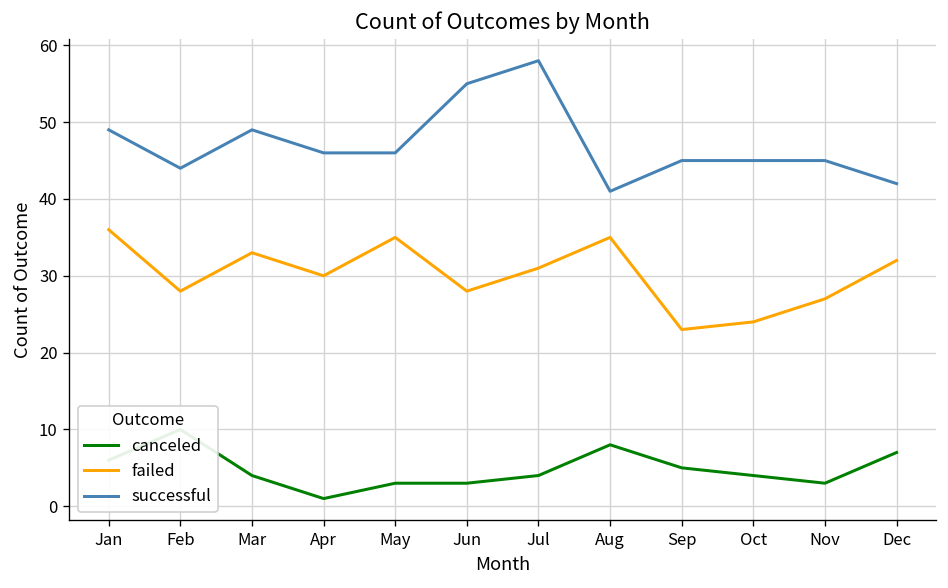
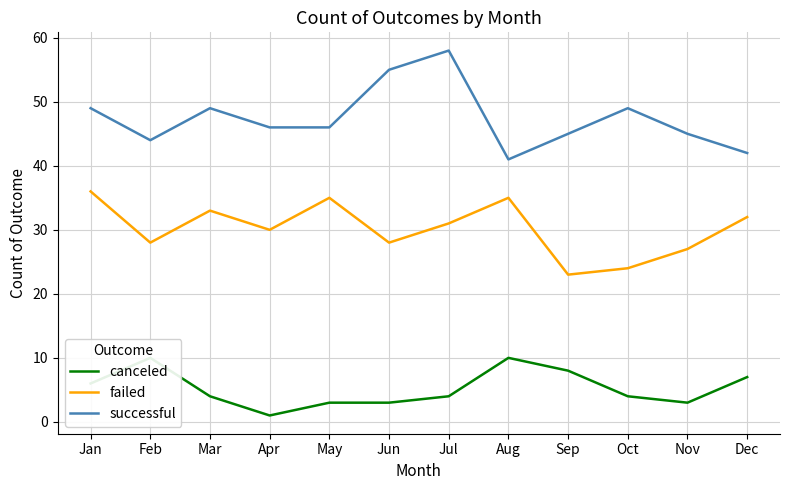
canceled, Aug: 8 -> 10
canceled, Sep: 5 -> 8
successful, Oct: 45 -> 49
